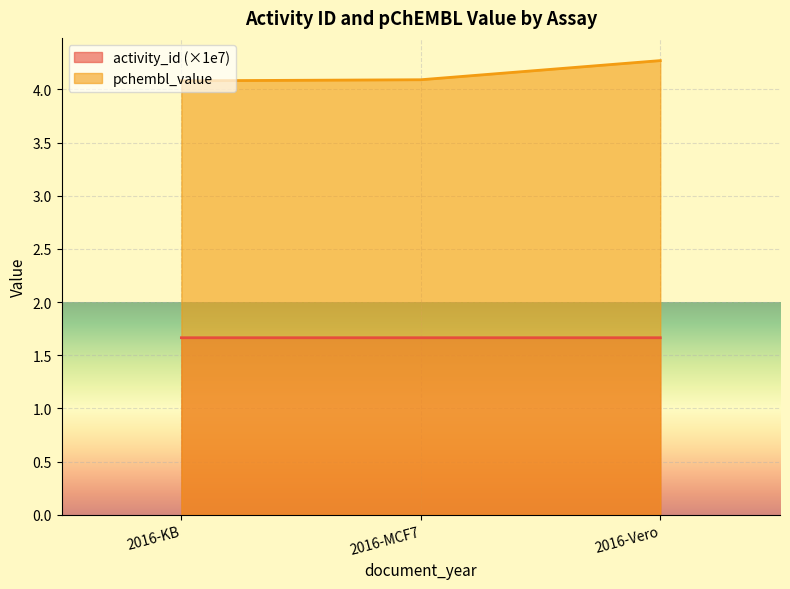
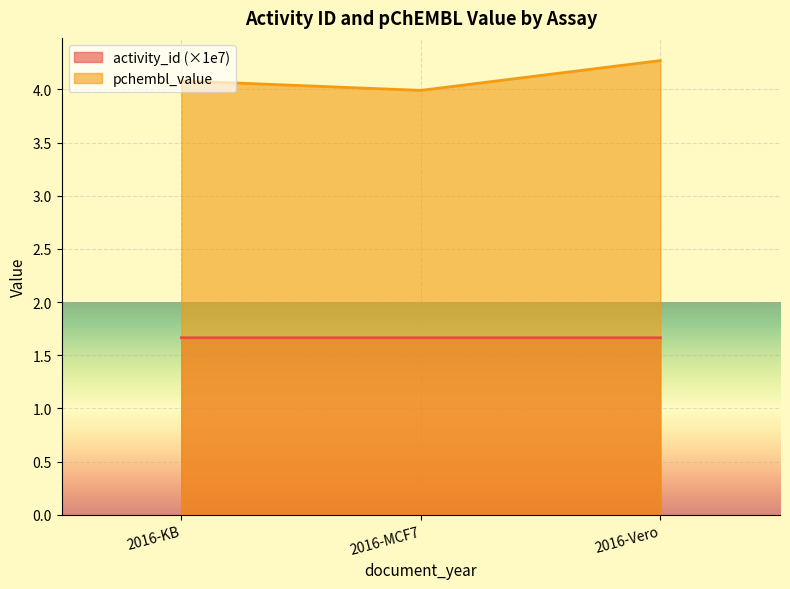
pchembl_value, 2016-MCF7: 4.09 -> 3.99
